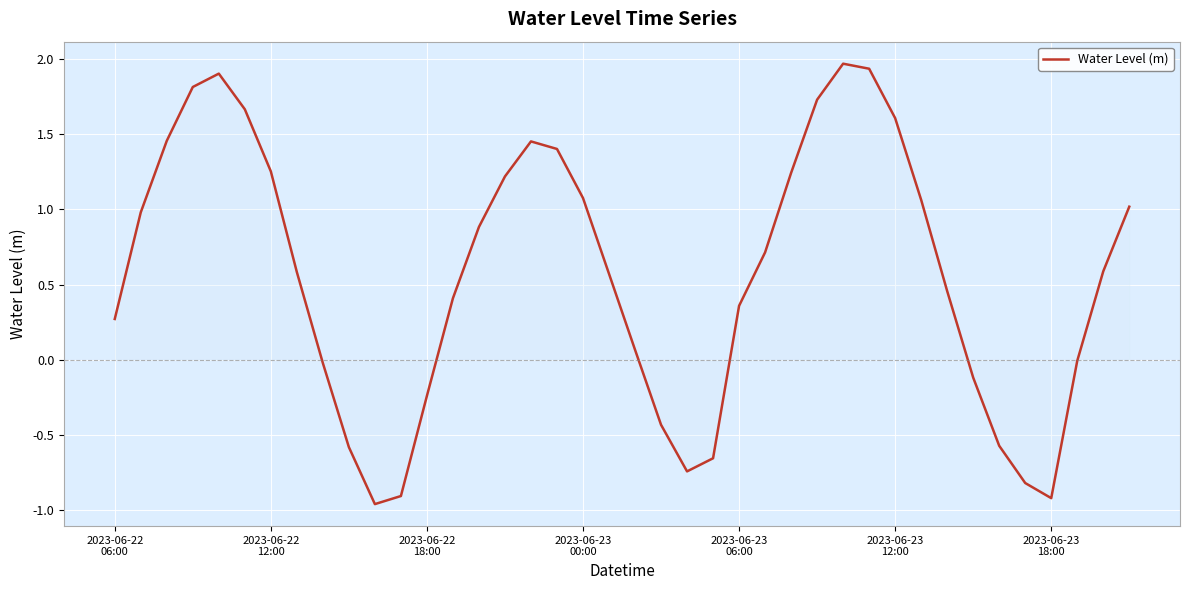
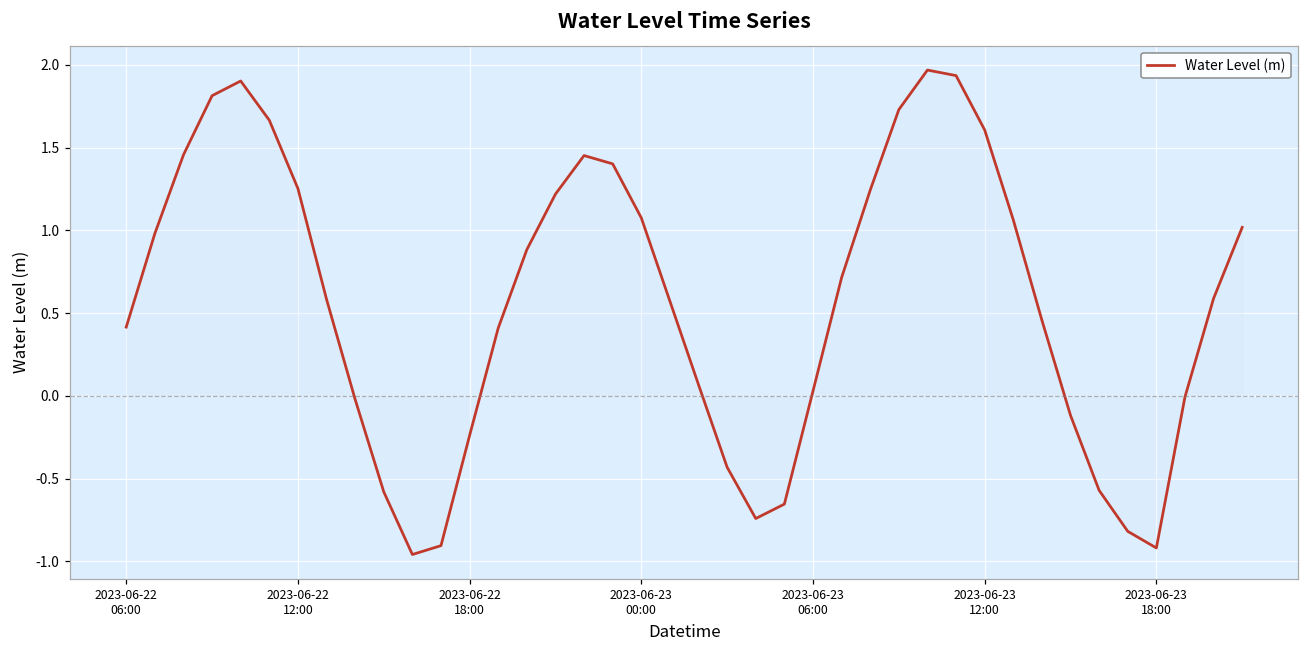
Water Level (m), 2023-06-22 06:00: 0.27 -> 0.42
Water Level (m), 2023-06-23 06:00: 0.36 -> 0.03
